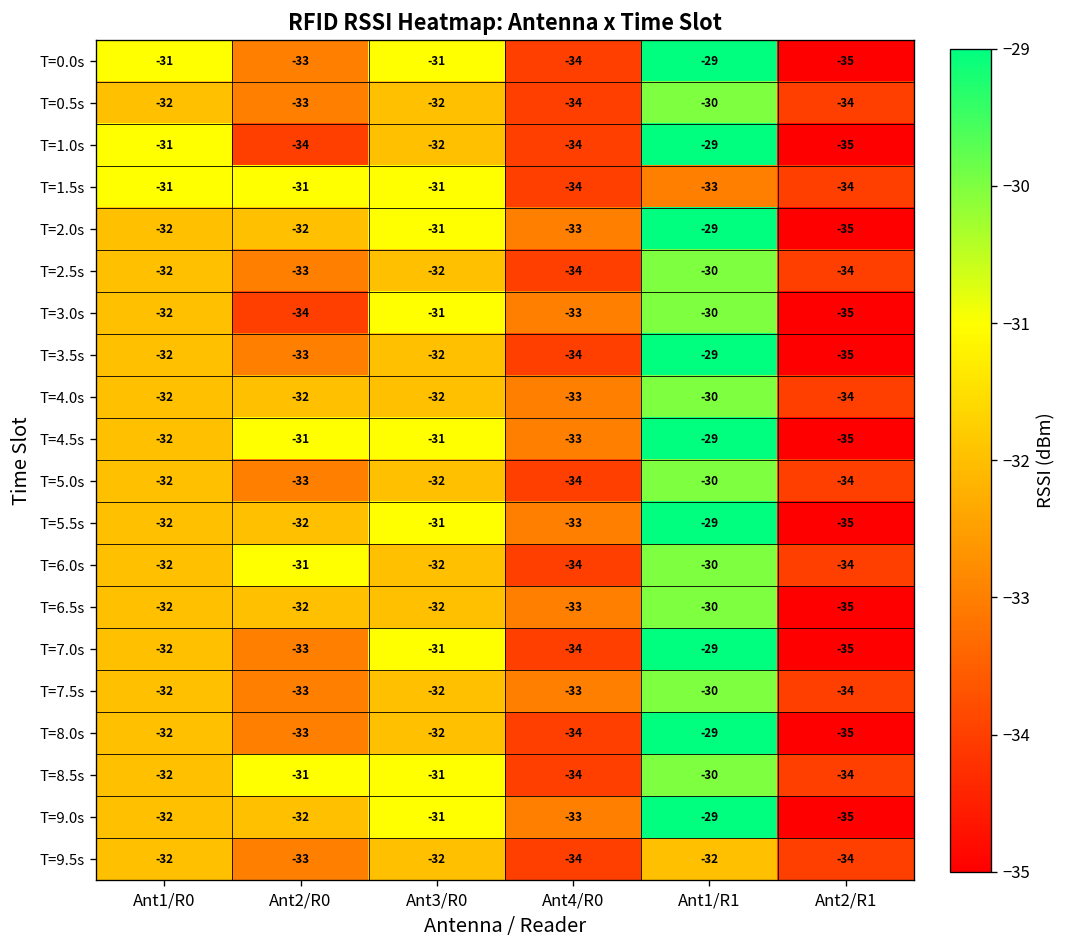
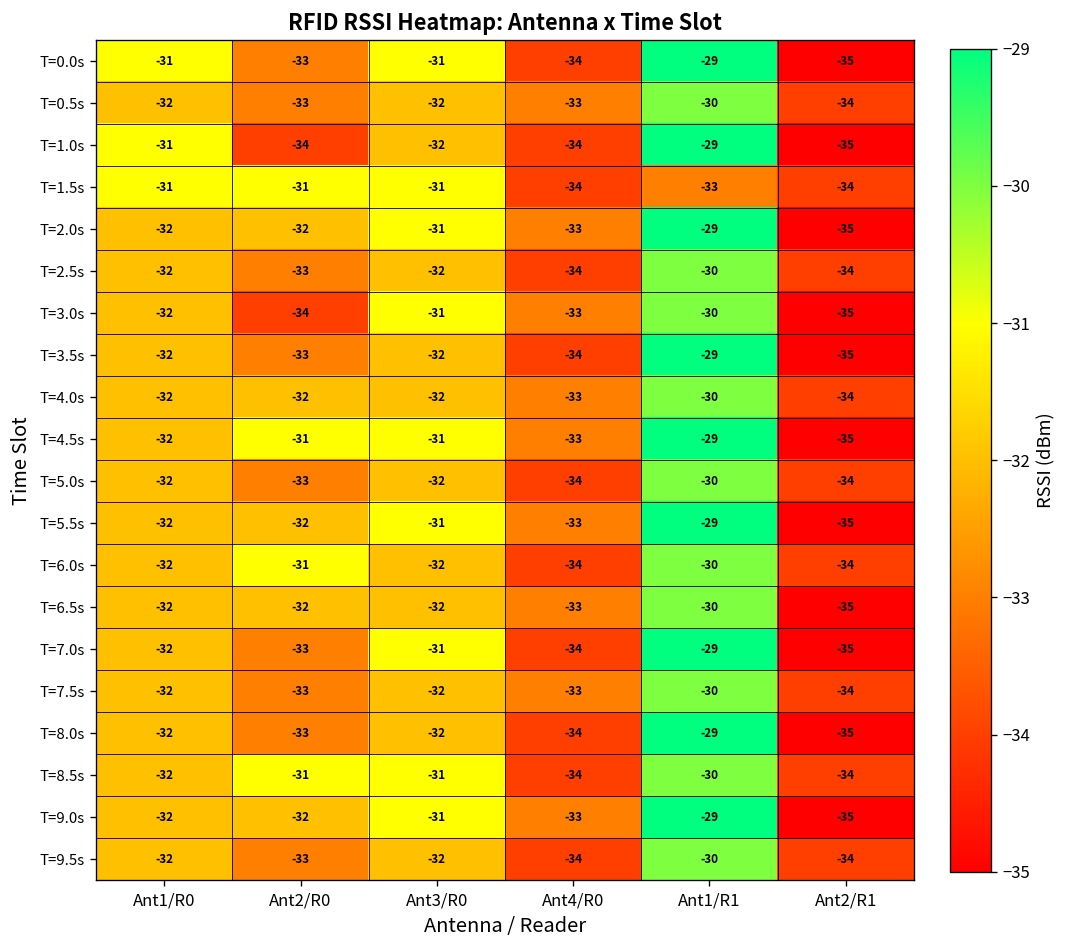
T=0.5s, Ant4/R0: -34 -> -33
T=9.5s, Ant1/R1: -32 -> -30
